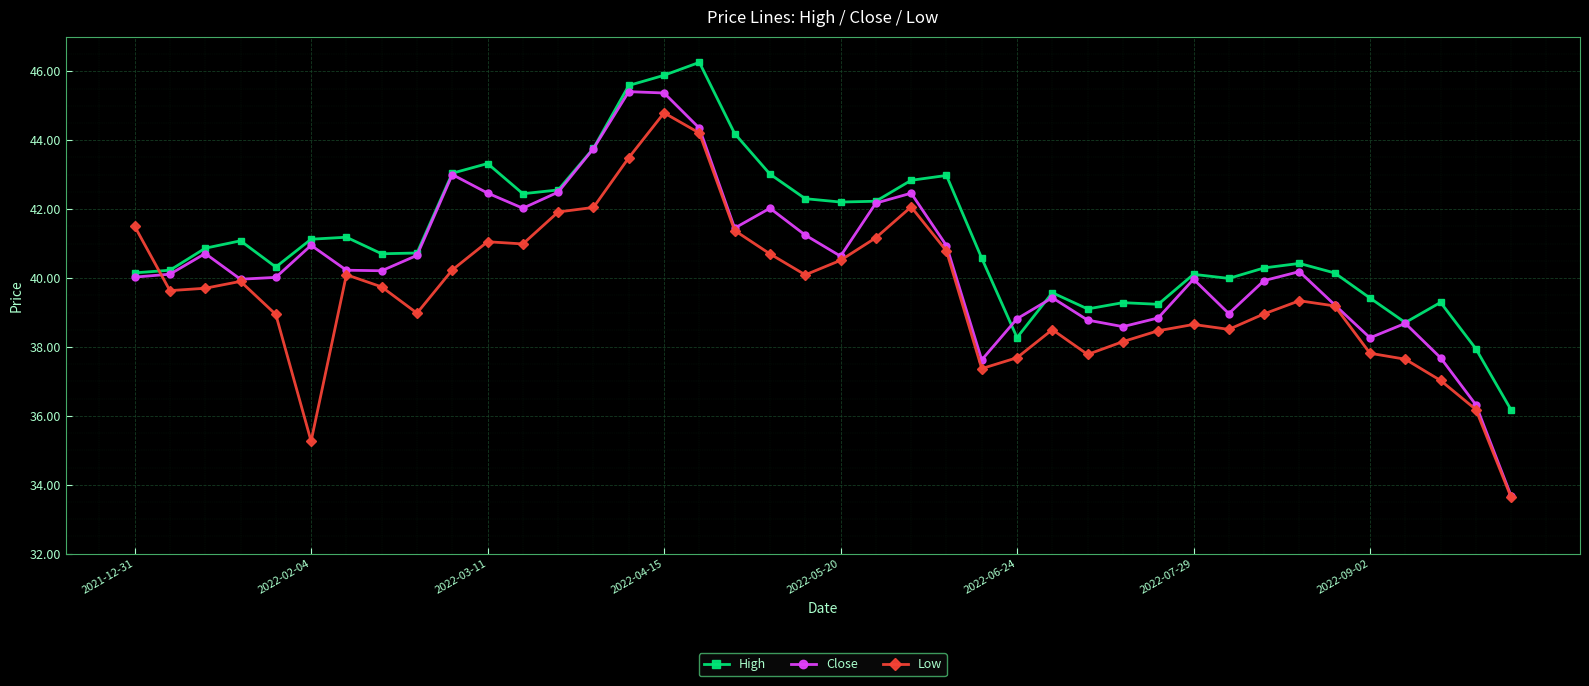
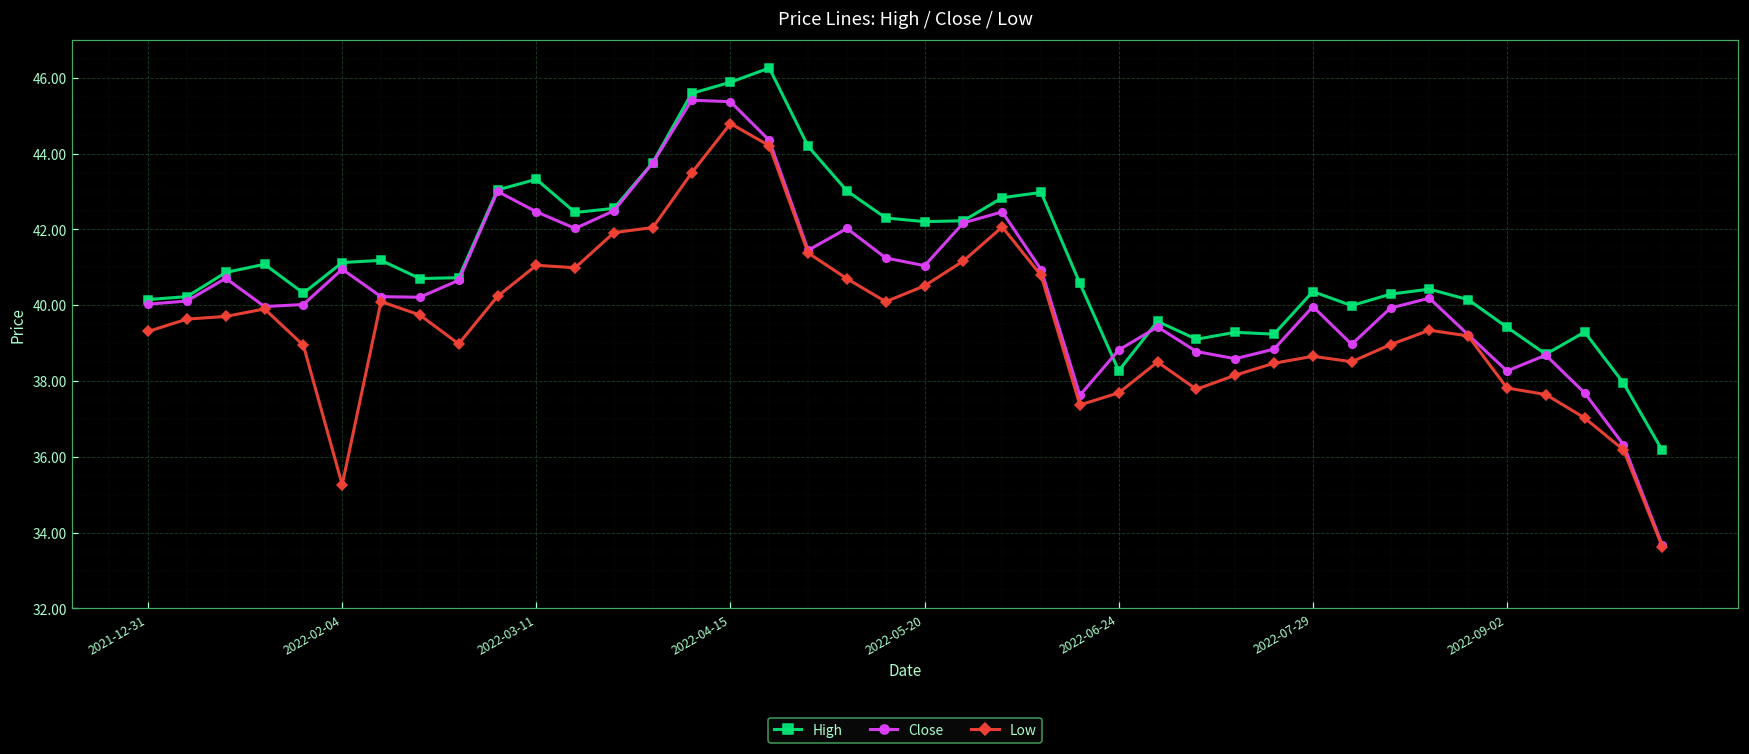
Low, 2021-12-31: 41.5 -> 39.3
Close, 2022-05-20: 40.6 -> 41.0
High, 2022-07-29: 40.1 -> 40.4
